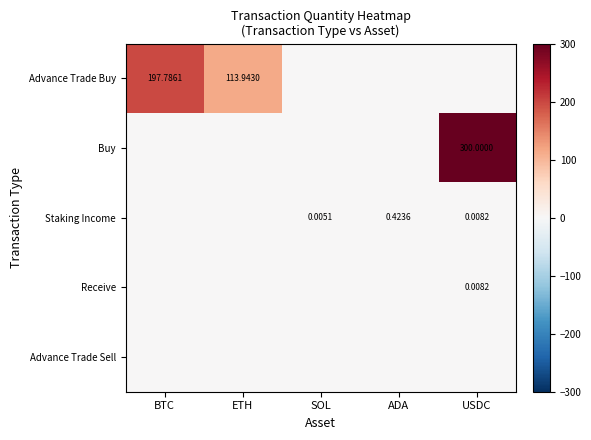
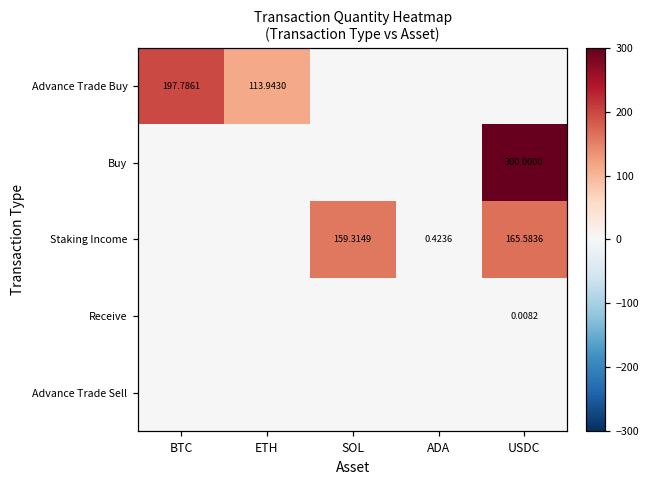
Staking Income, SOL: 0.0051 -> 159.3149
Staking Income, USDC: 0.0082 -> 165.5836
